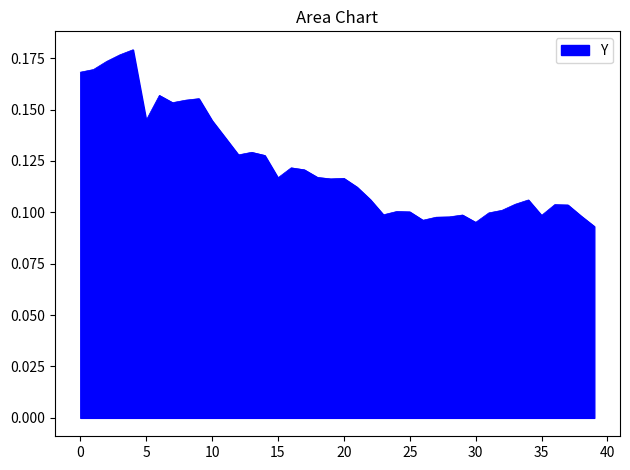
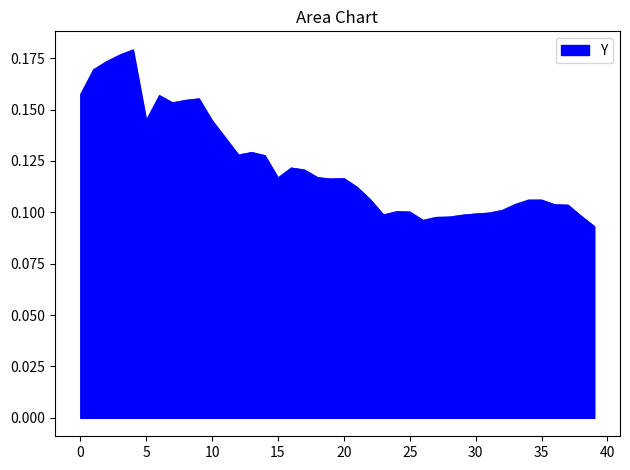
0: 0.168 -> 0.157
30: 0.095 -> 0.099
35: 0.099 -> 0.106
